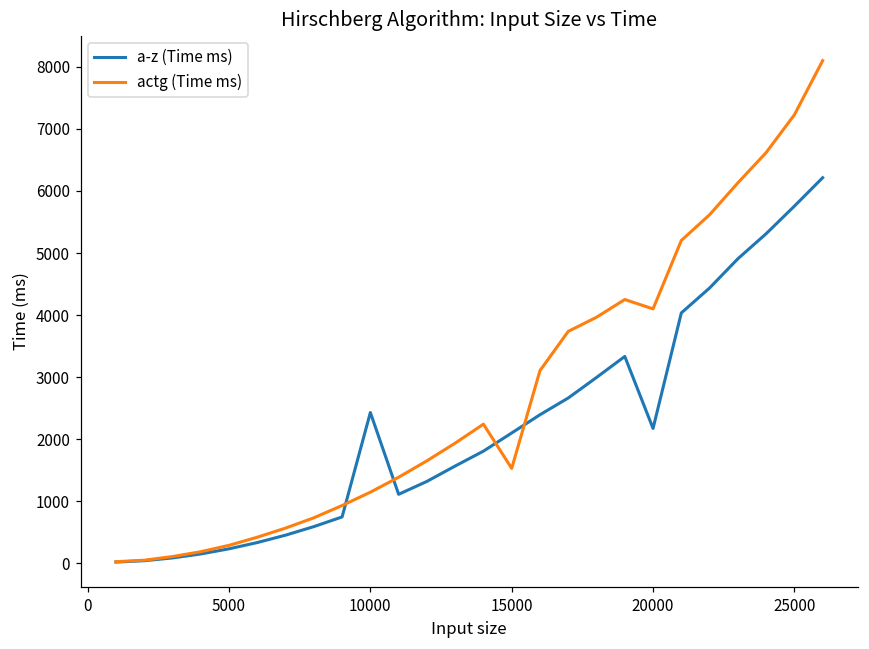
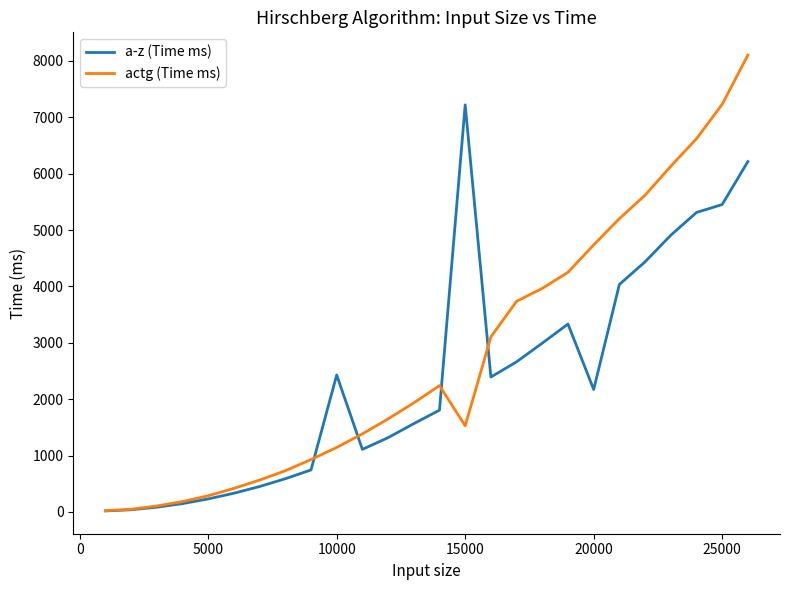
a-z (Time ms), 15000: 2100 -> 7200
actg (Time ms), 20000: 4100 -> 4700
a-z (Time ms), 25000: 5800 -> 5500
